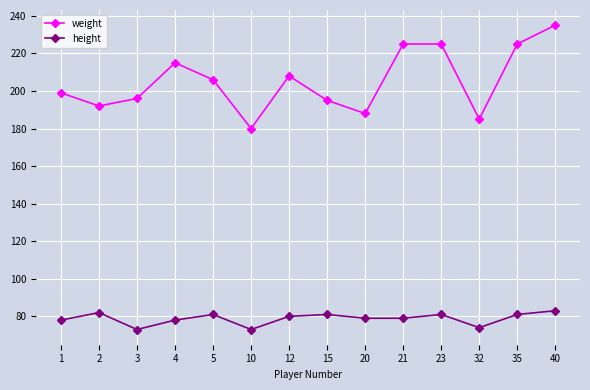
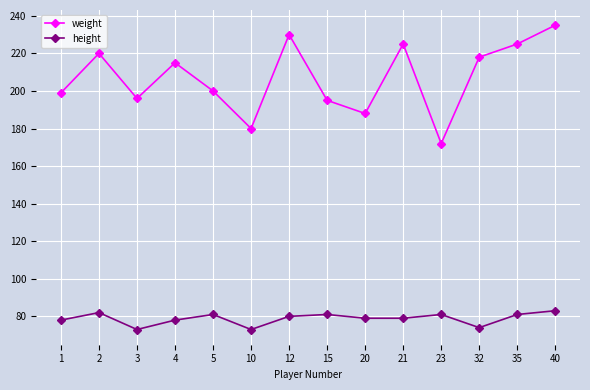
weight, 2: 192 -> 220
weight, 5: 206 -> 200
weight, 12: 208 -> 230
weight, 23: 225 -> 172
weight, 32: 185 -> 218
